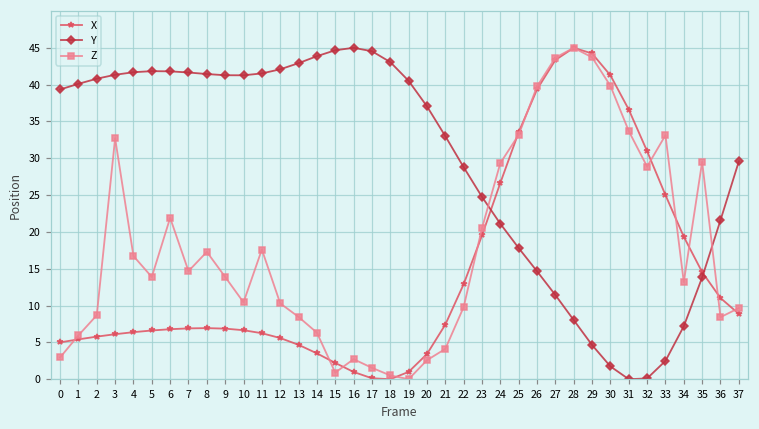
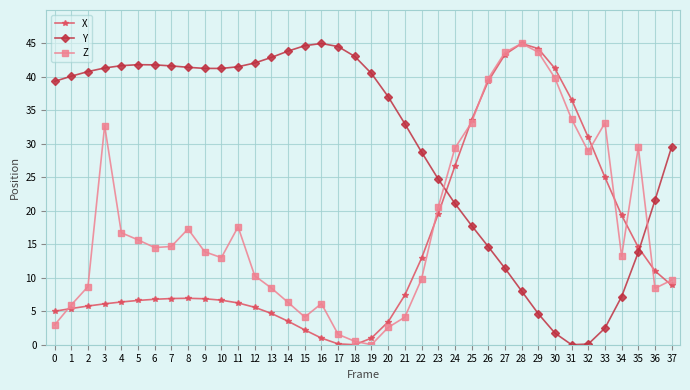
Z, 5: 14 -> 16
Z, 6: 22 -> 15
Z, 10: 10 -> 13
Z, 15: 1 -> 4
Z, 16: 3 -> 6
